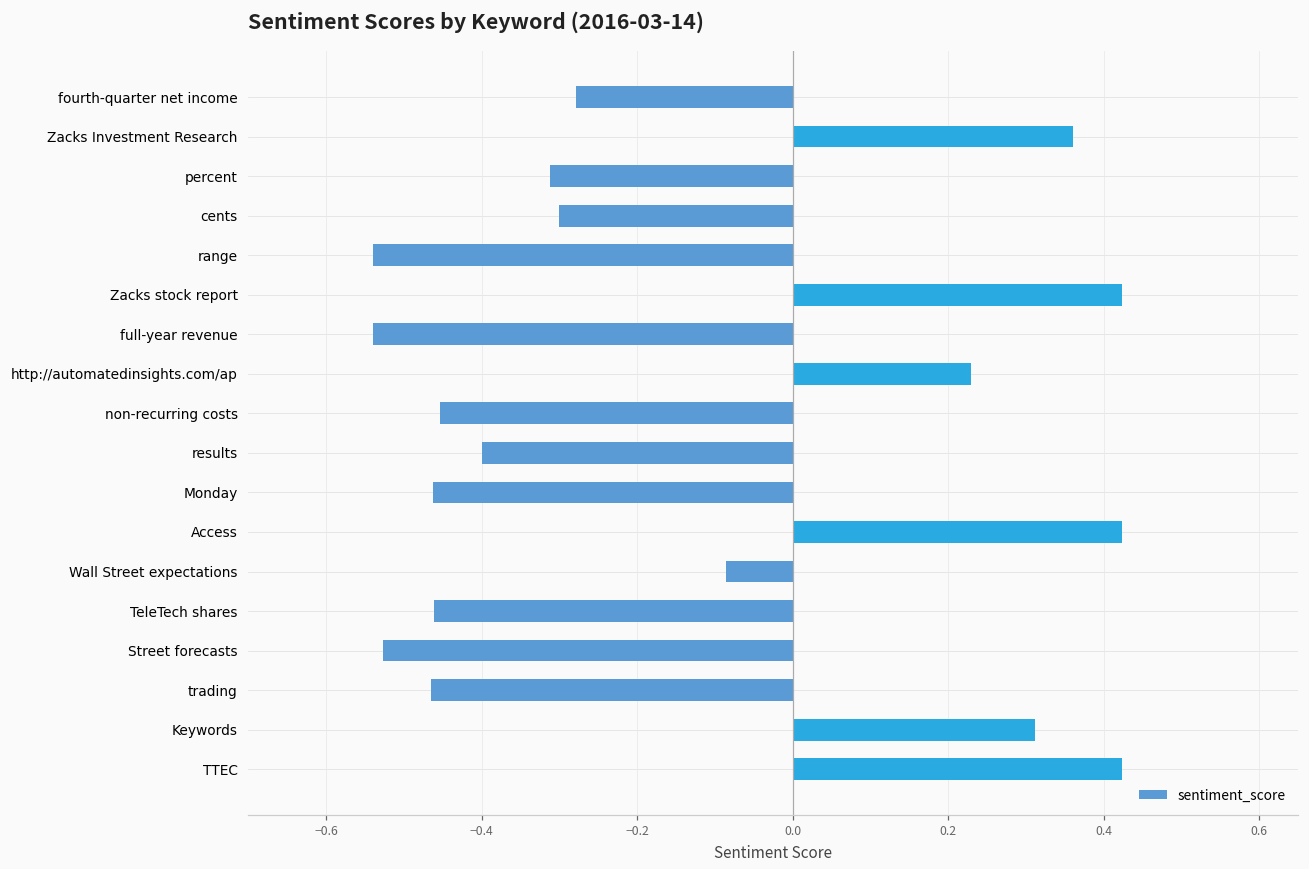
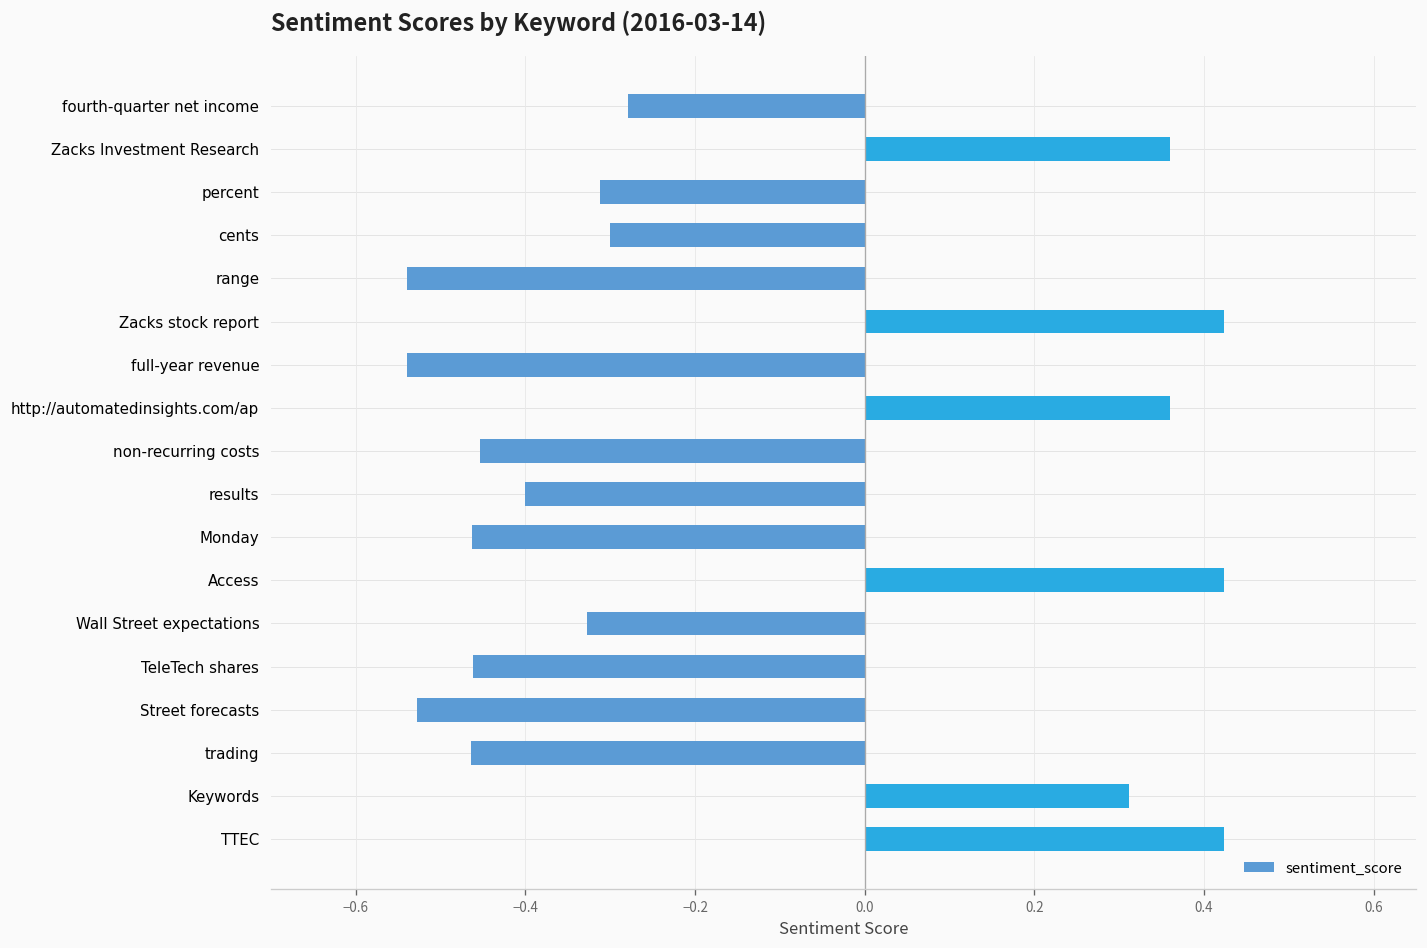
http://automatedinsights.com/ap: 0.23 -> 0.36
Wall Street expectations: -0.09 -> -0.33
